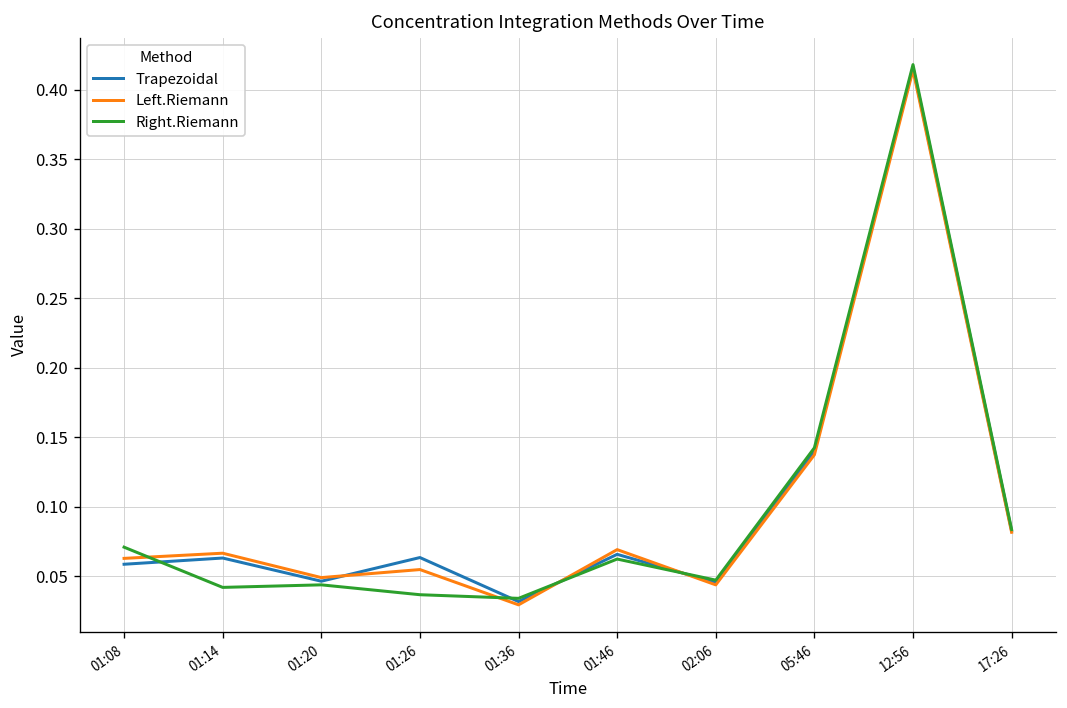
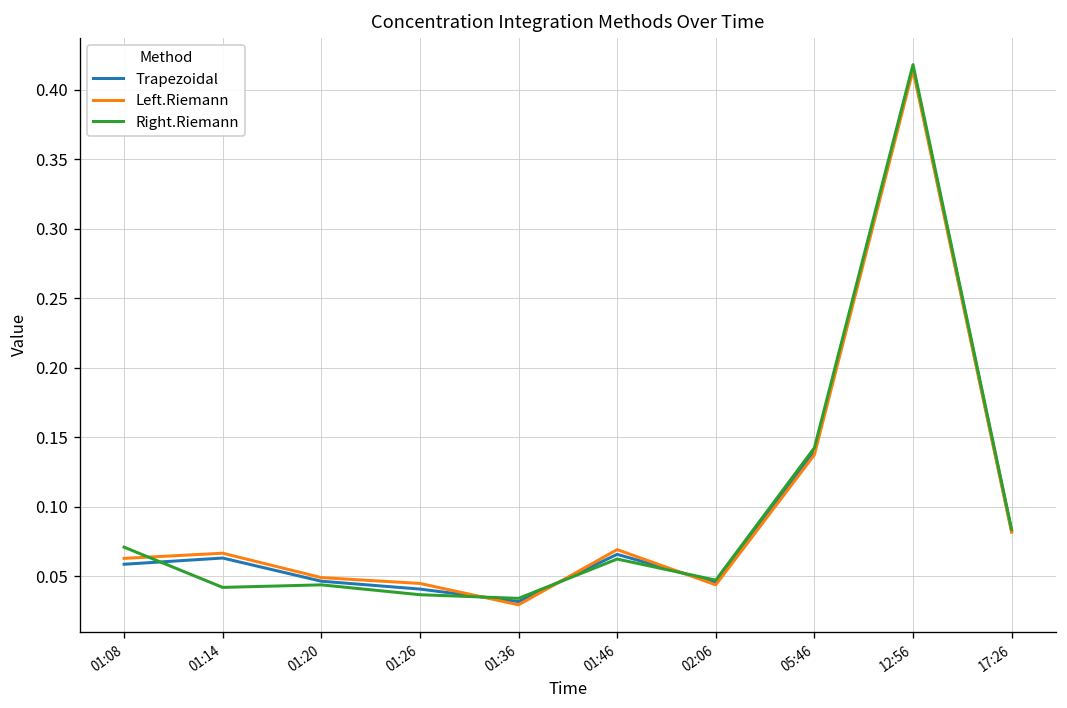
Trapezoidal, 01:26: 0.064 -> 0.041
Left.Riemann, 01:26: 0.055 -> 0.045
